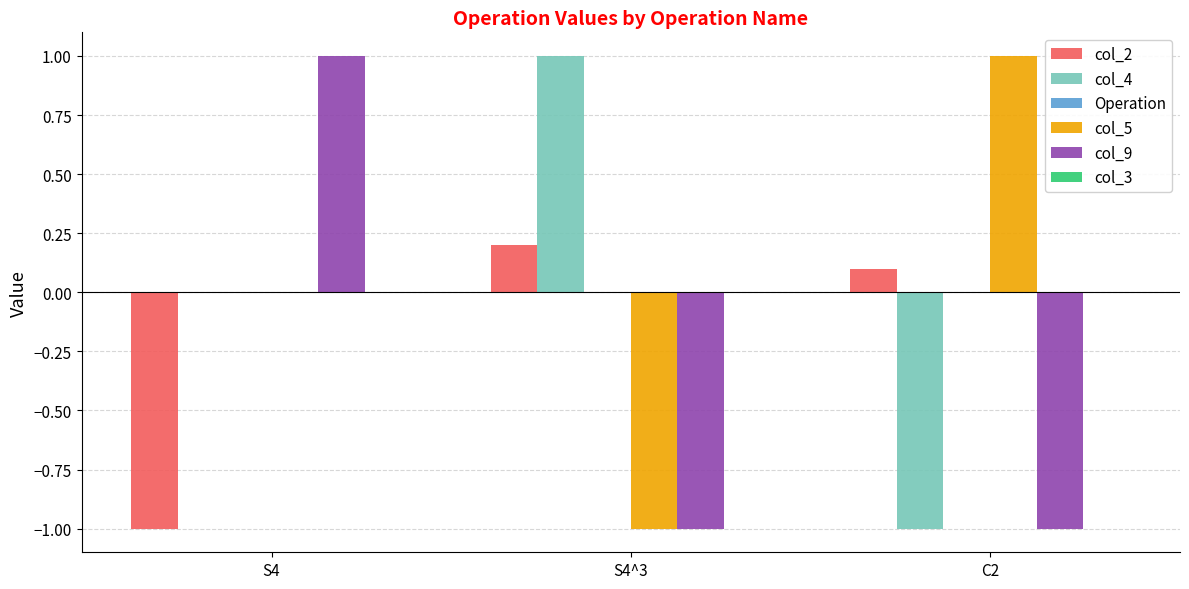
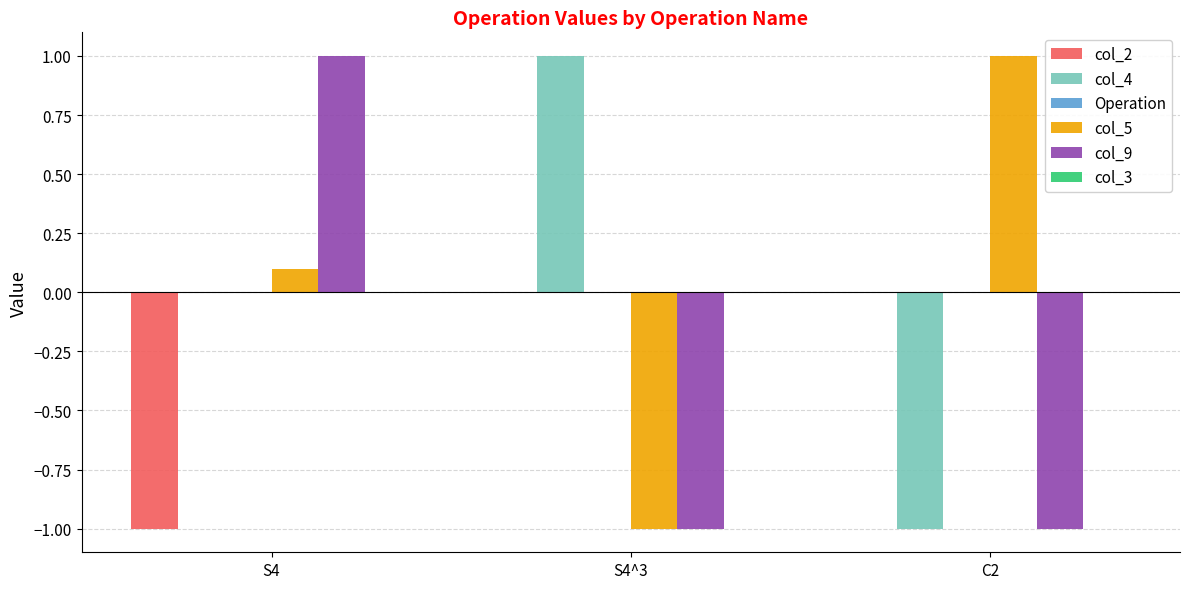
col_5, S4: 0.0 -> 0.1
col_2, S4^3: 0.2 -> 0.0
col_2, C2: 0.1 -> 0.0
